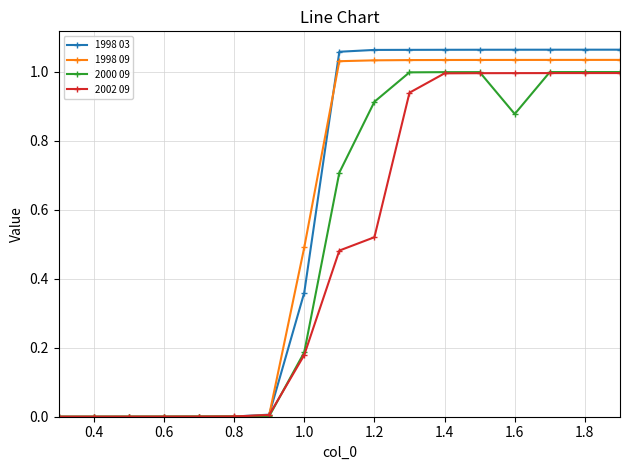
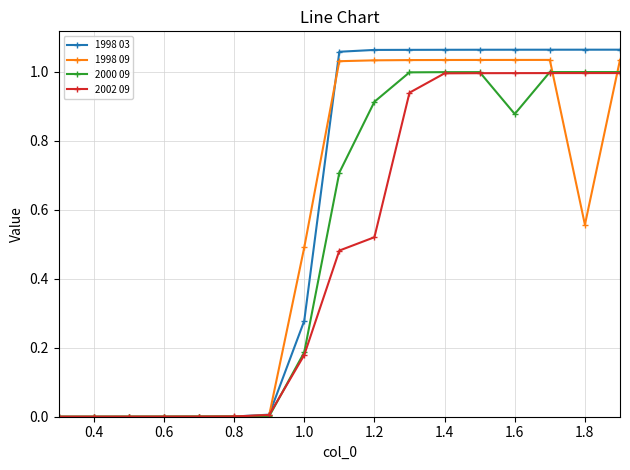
1998 03, 1.0: 0.36 -> 0.28
1998 09, 1.8: 1.03 -> 0.56
